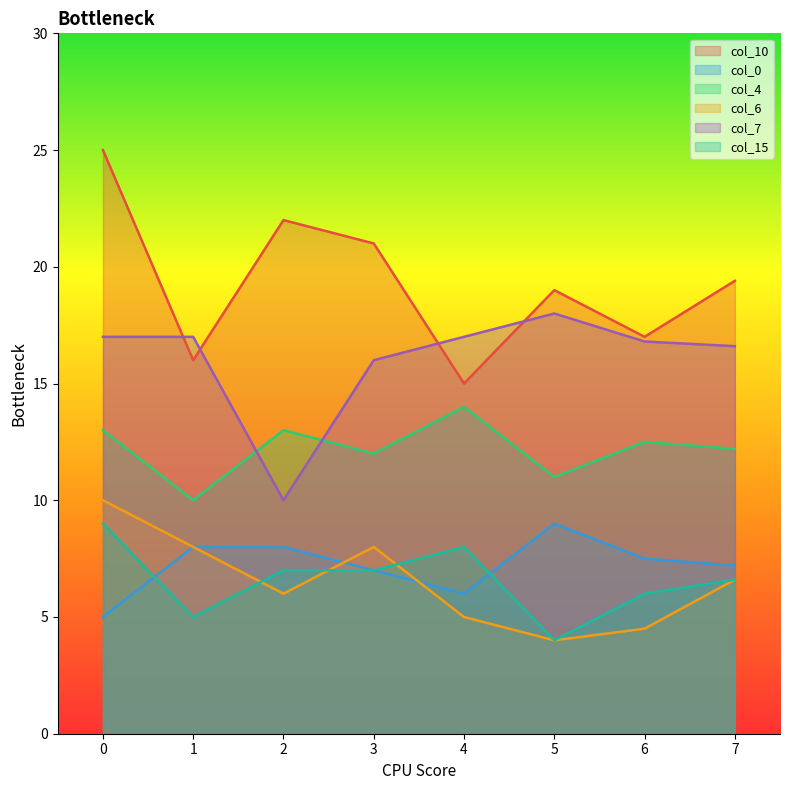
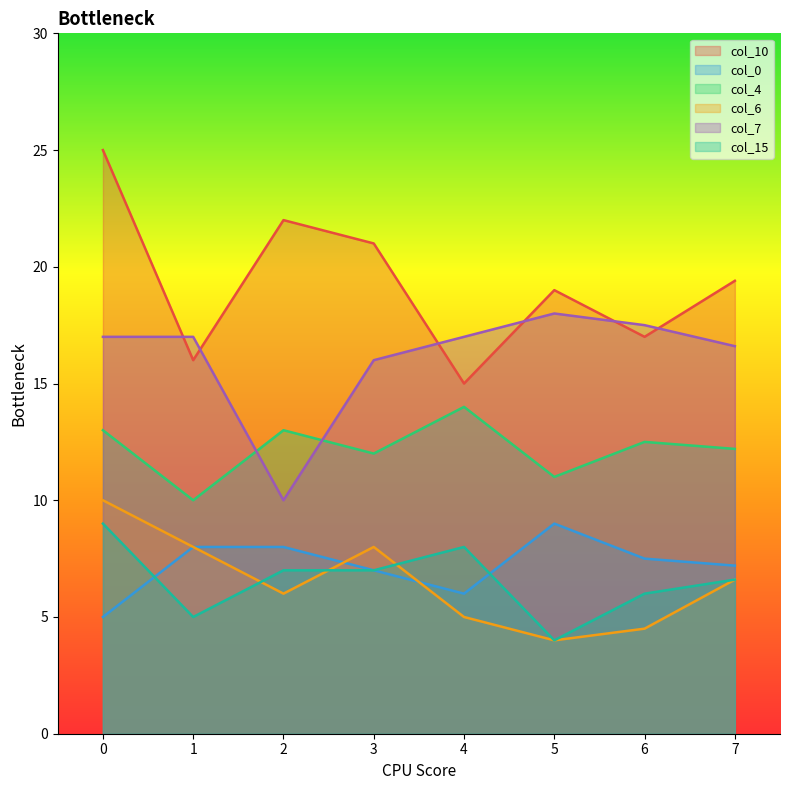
col_7, 6: 16.8 -> 17.5
